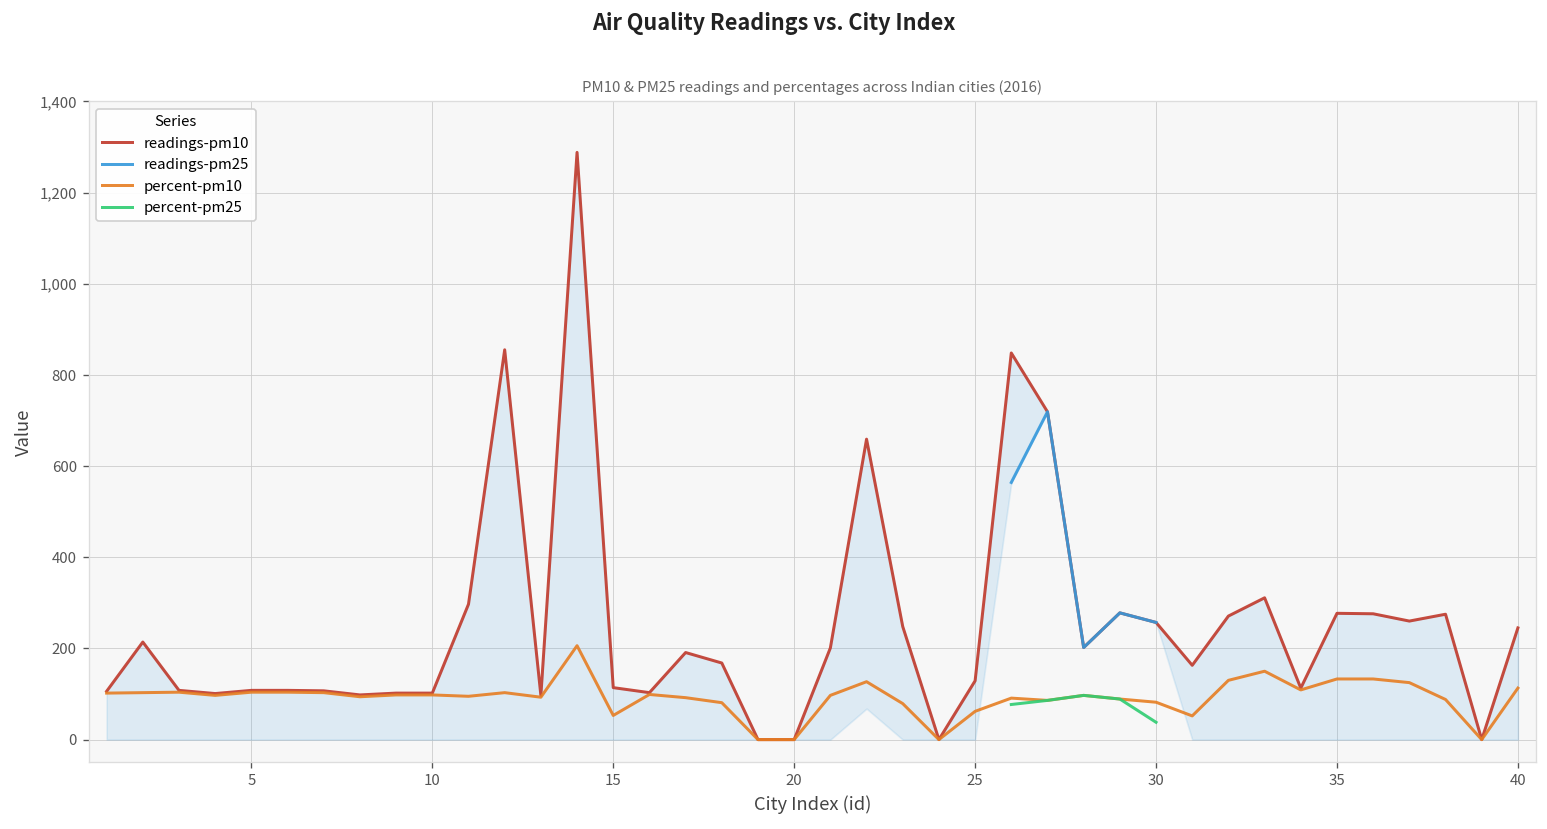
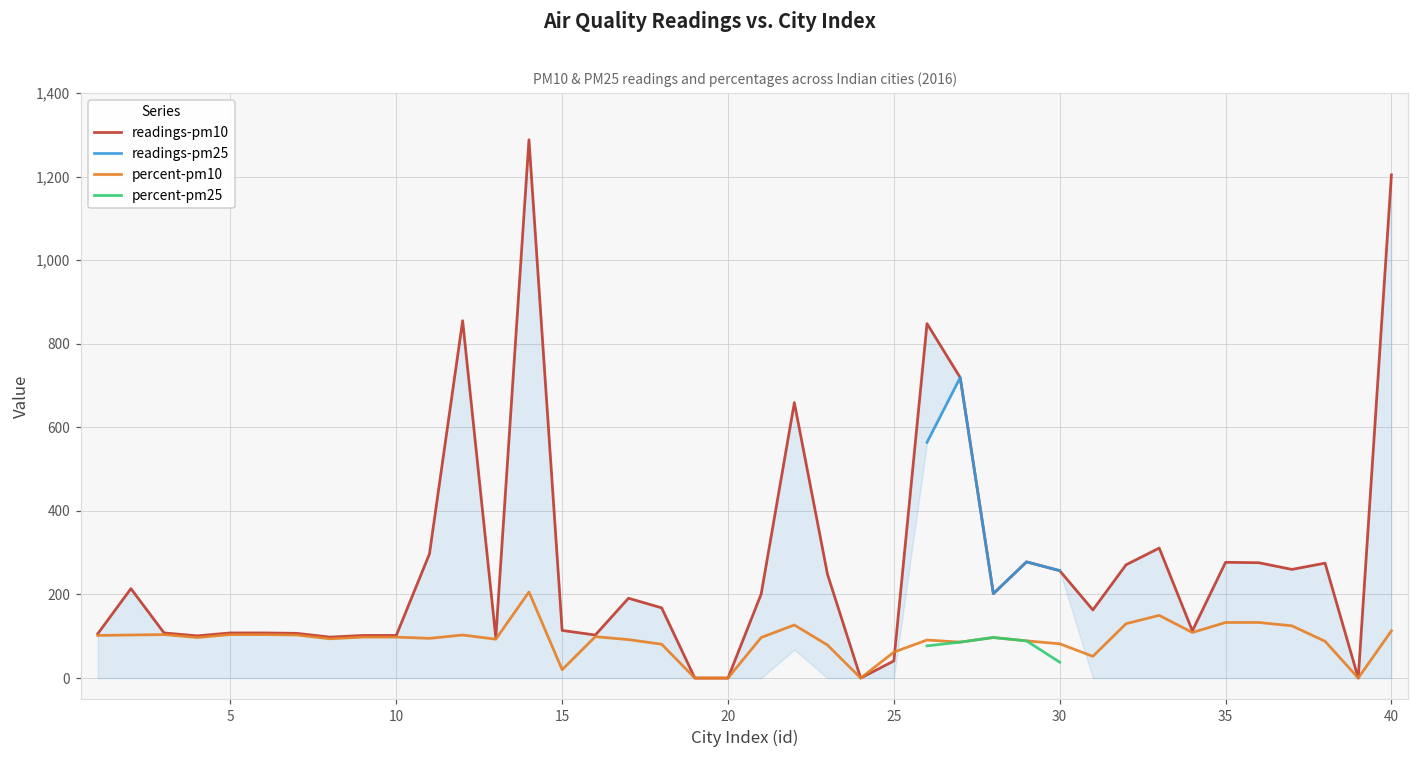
percent-pm10, 15: 50 -> 20
readings-pm10, 25: 130 -> 40
readings-pm10, 40: 250 -> 1,200
